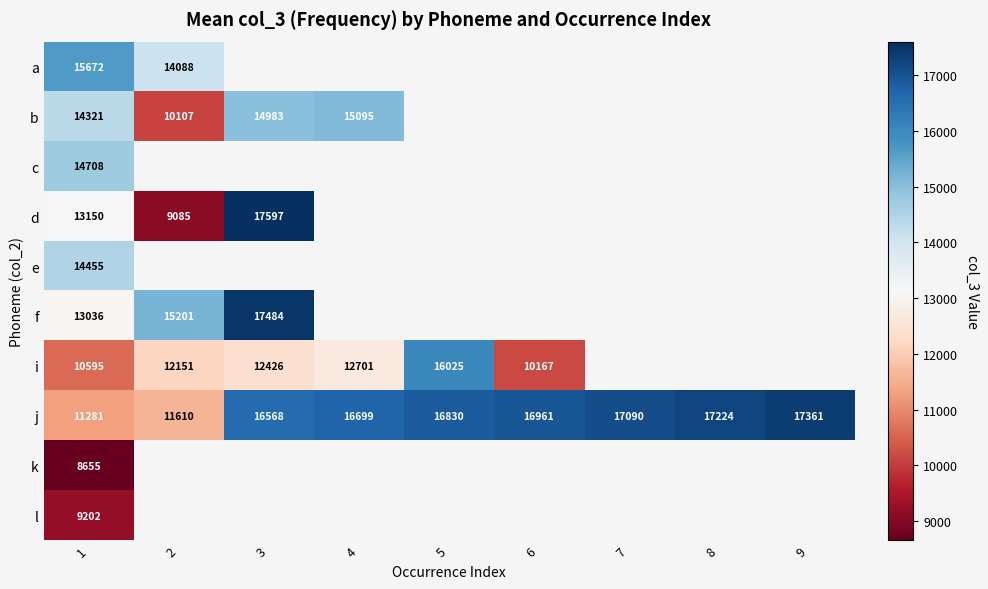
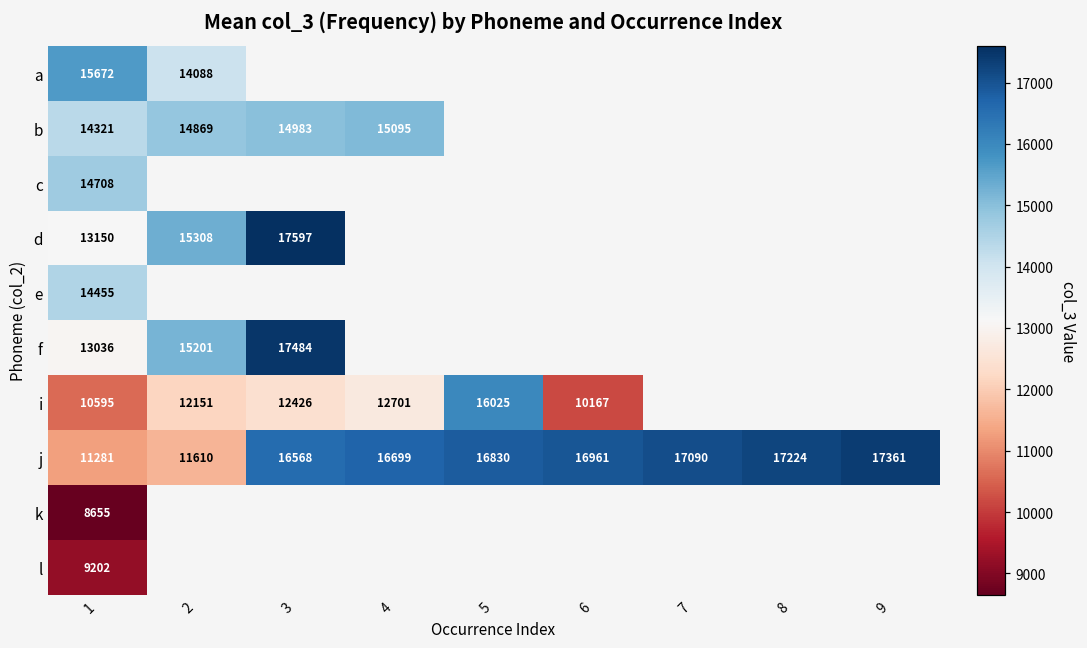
b, 2: 10107 -> 14869
d, 2: 9085 -> 15308
